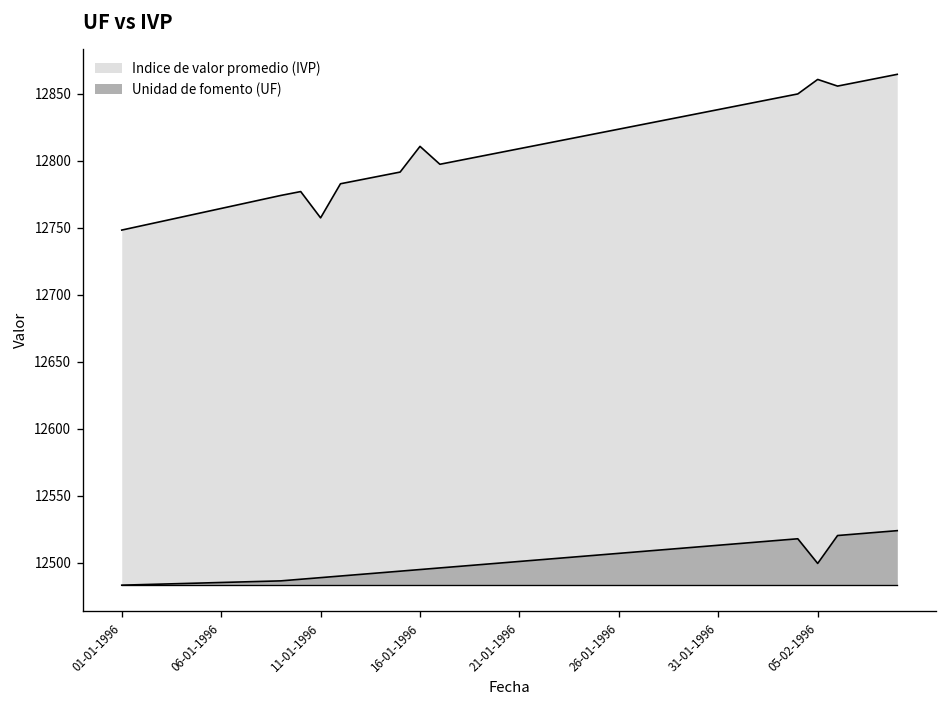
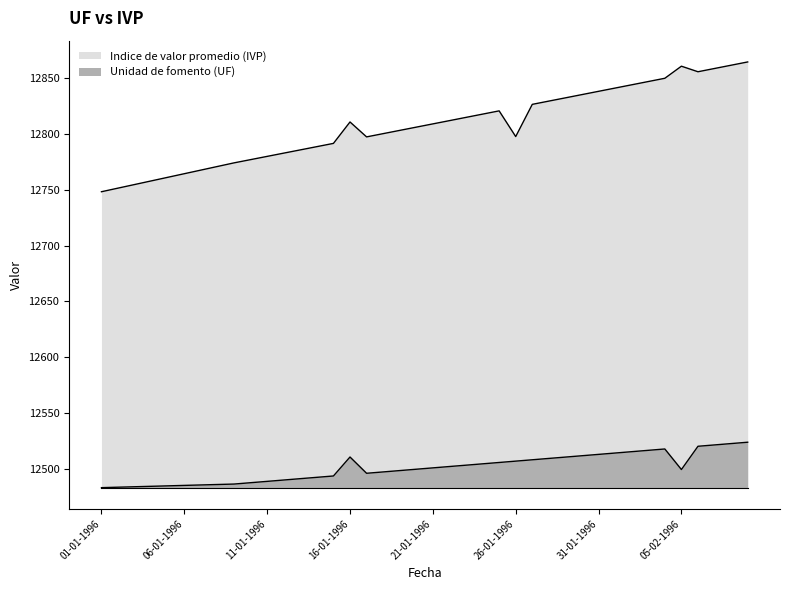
Indice de valor promedio (IVP), 11-01-1996: 12757 -> 12780
Unidad de fomento (UF), 16-01-1996: 12495 -> 12511
Indice de valor promedio (IVP), 26-01-1996: 12823 -> 12798
